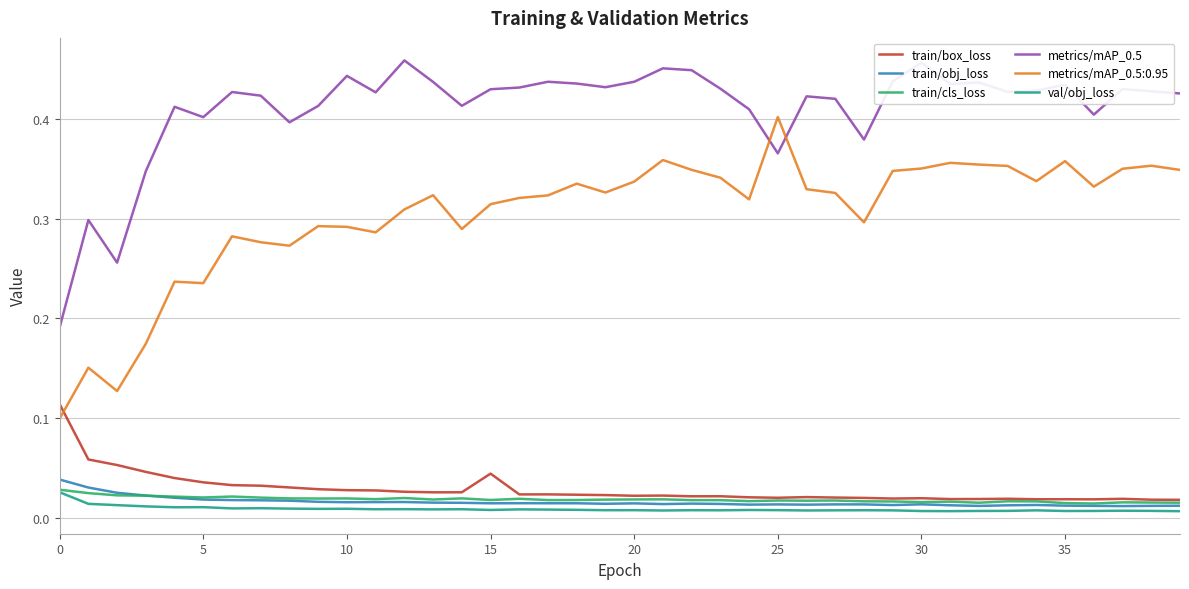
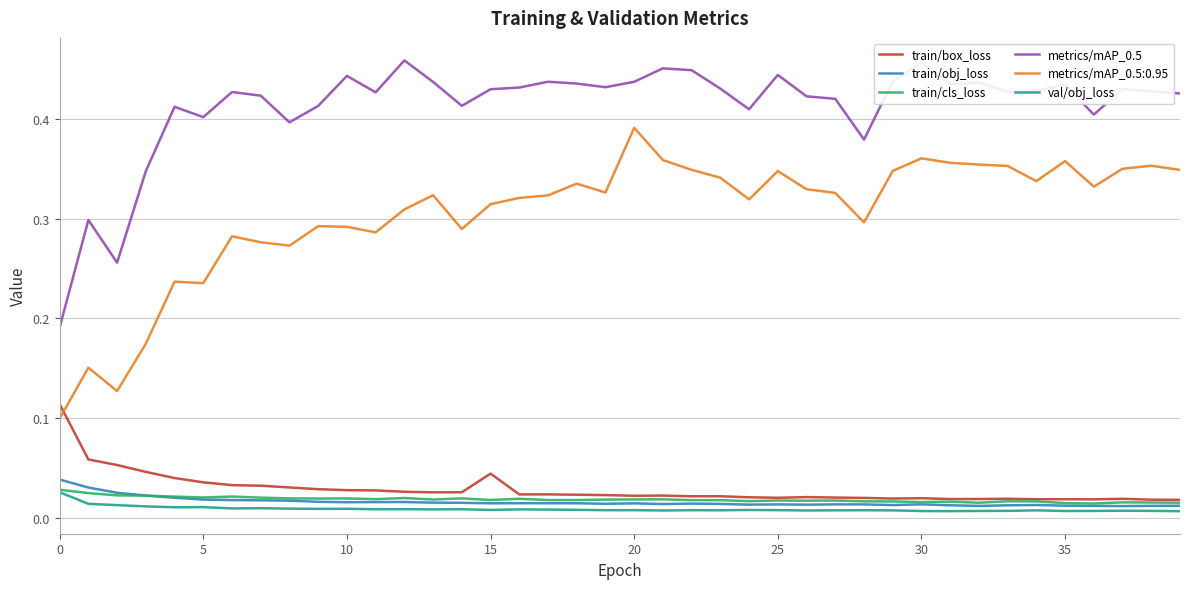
metrics/mAP_0.5:0.95, 20: 0.34 -> 0.39
metrics/mAP_0.5, 25: 0.37 -> 0.44
metrics/mAP_0.5:0.95, 25: 0.40 -> 0.35
metrics/mAP_0.5:0.95, 30: 0.35 -> 0.36
